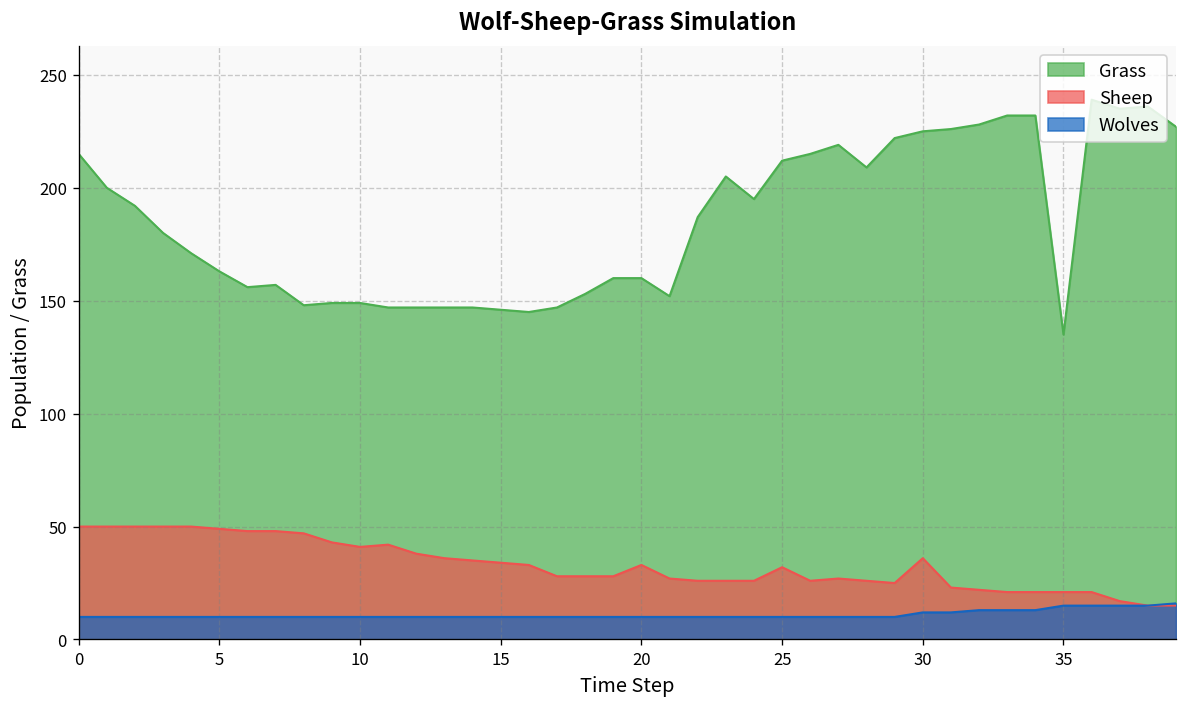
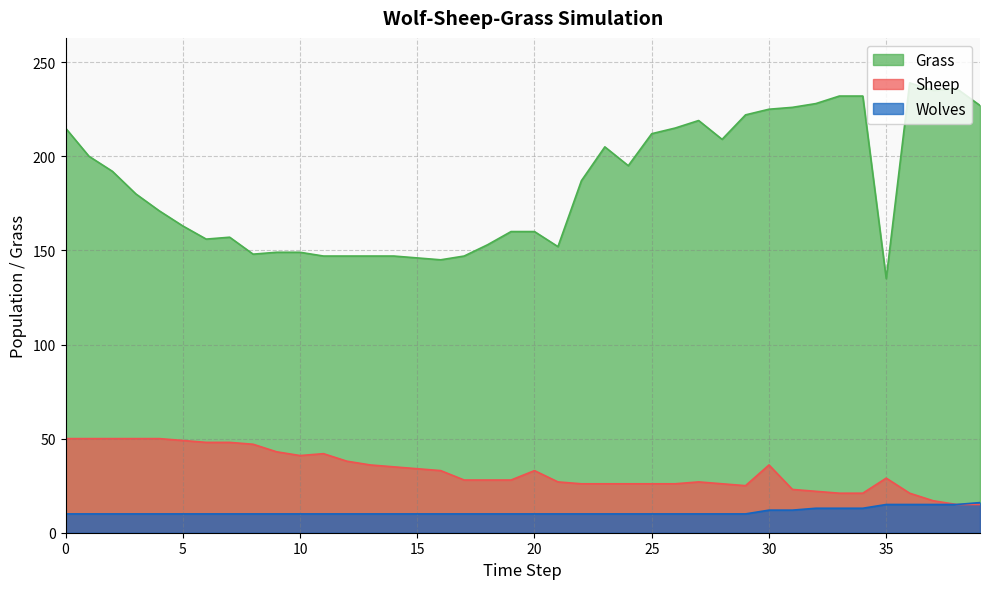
Sheep, 25: 32 -> 26
Sheep, 35: 21 -> 29
